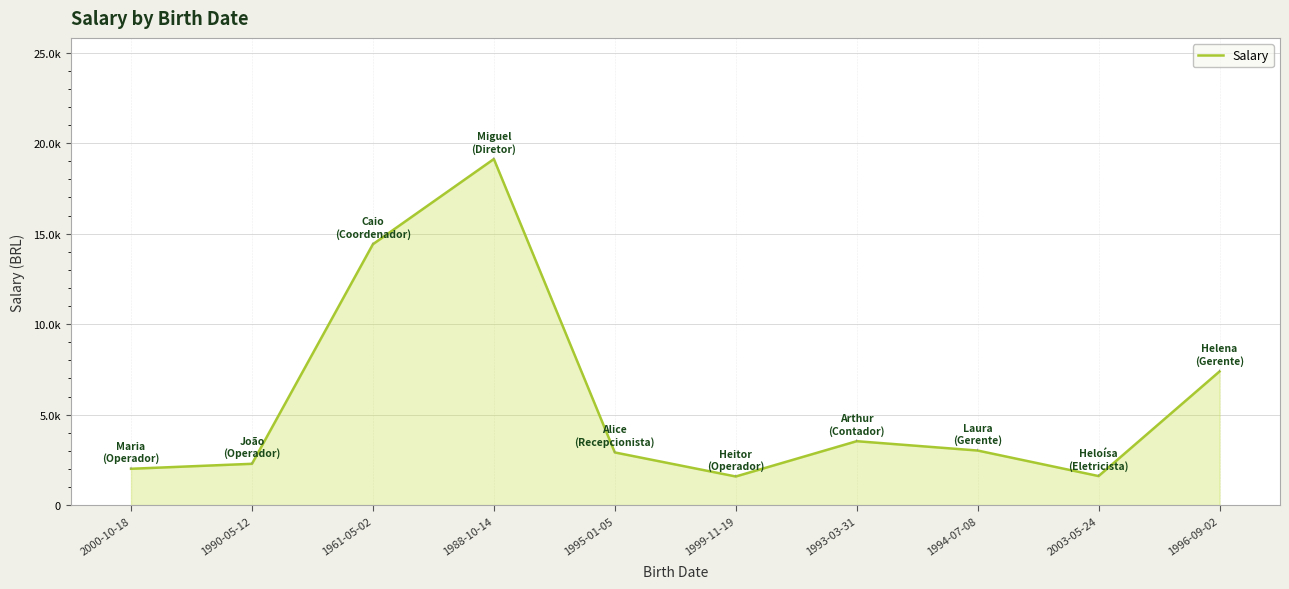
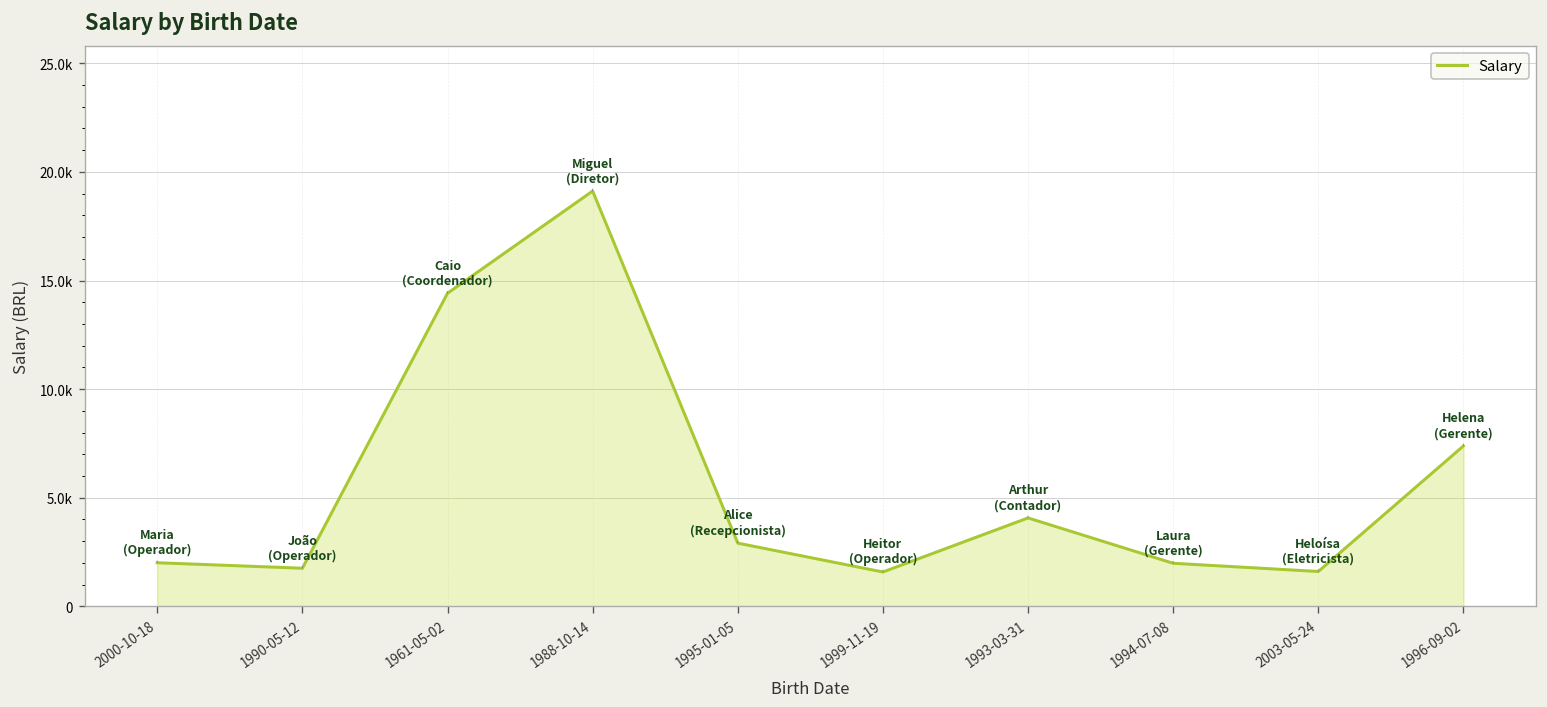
1990-05-12: 2300 -> 1800
1993-03-31: 3500 -> 4100
1994-07-08: 3000 -> 2000
